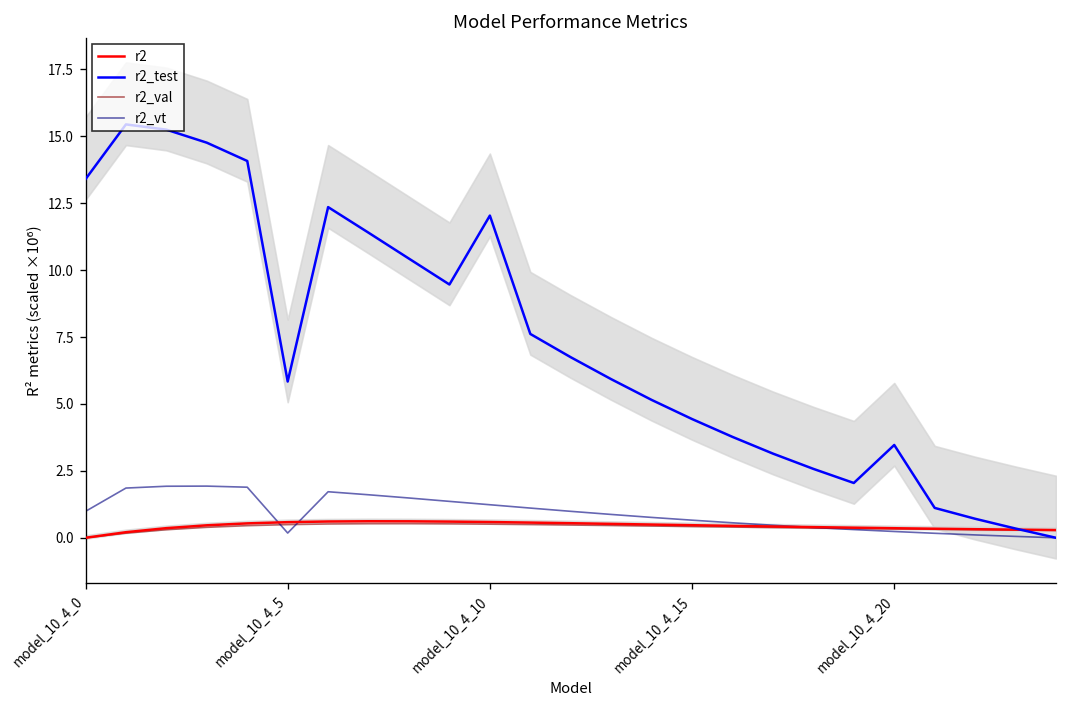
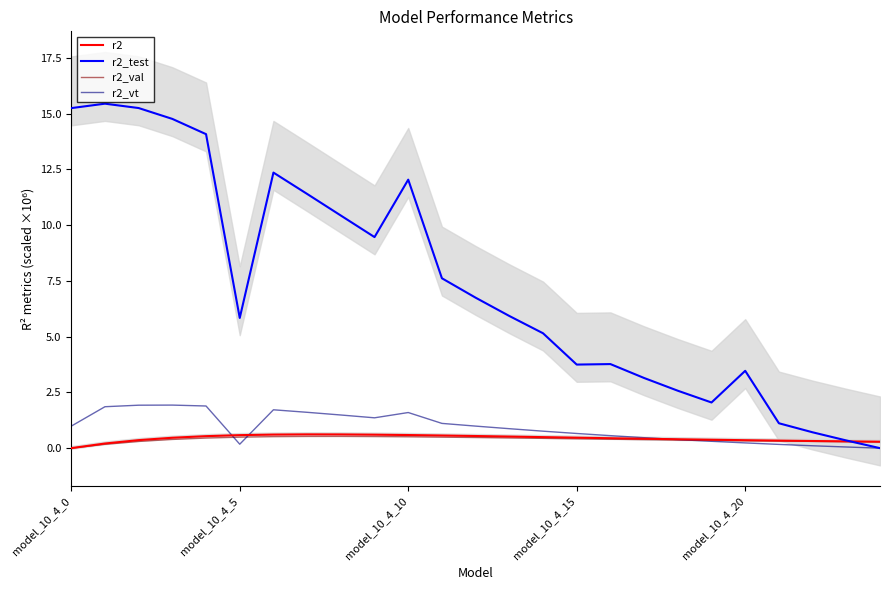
r2_test, model_10_4_0: 13.4 -> 15.2
r2_vt, model_10_4_10: 1.2 -> 1.6
r2_test, model_10_4_15: 4.4 -> 3.7
